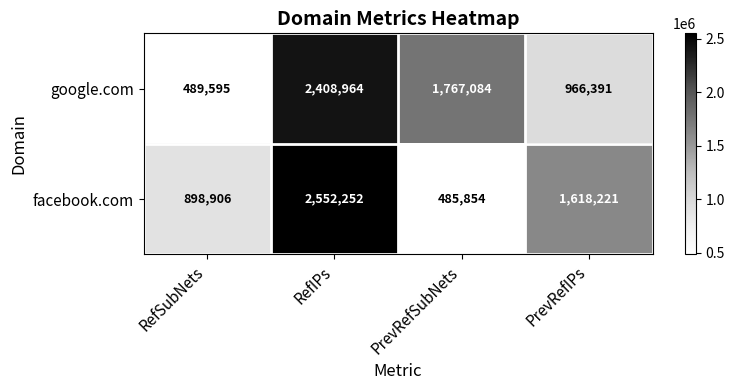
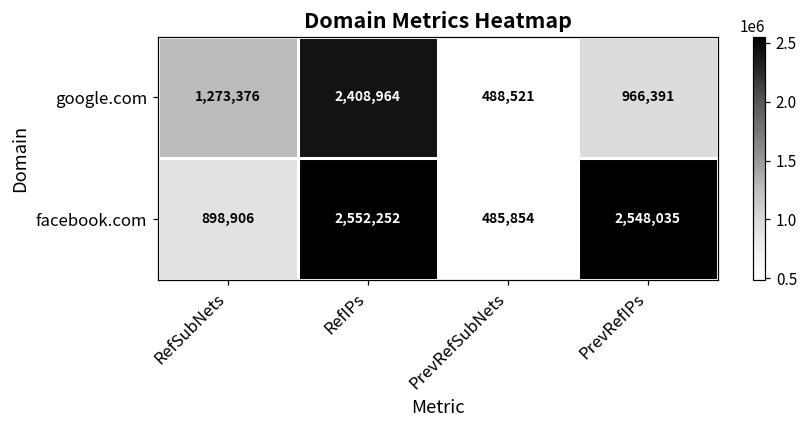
google.com, RefSubNets: 489,595 -> 1,273,376
google.com, PrevRefSubNets: 1,767,084 -> 488,521
facebook.com, PrevRefIPs: 1,618,221 -> 2,548,035
